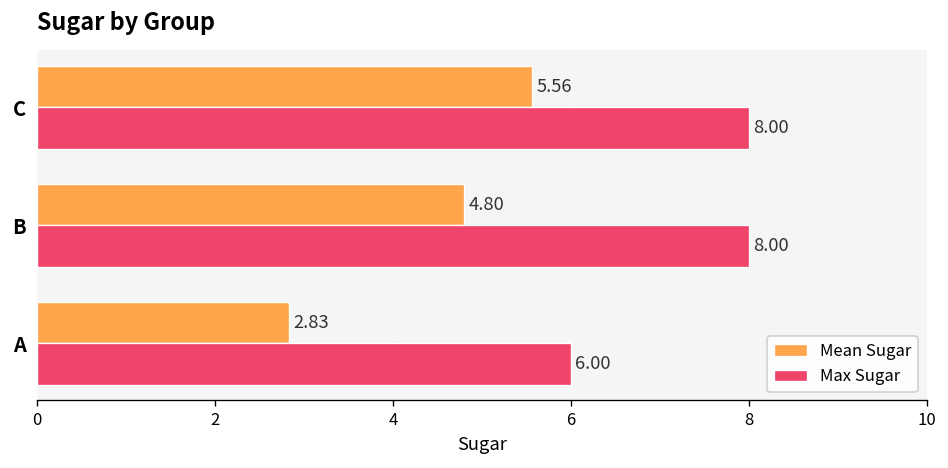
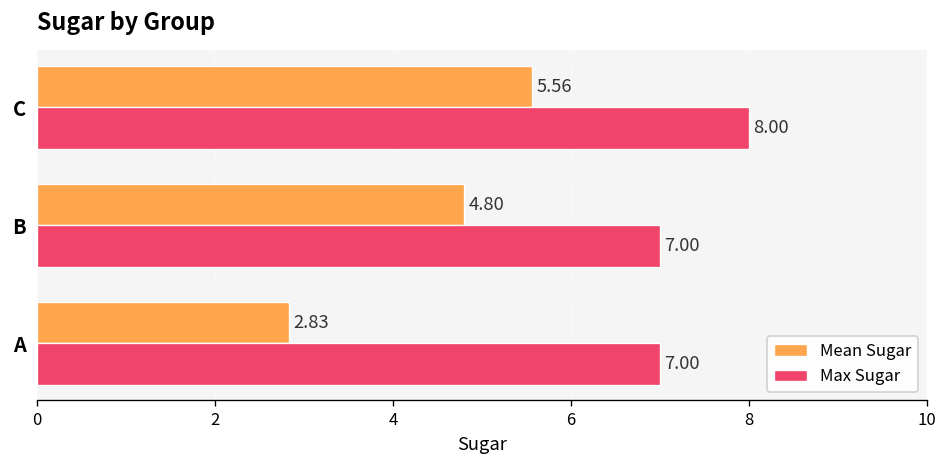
Max Sugar, B: 8.00 -> 7.00
Max Sugar, A: 6.00 -> 7.00
